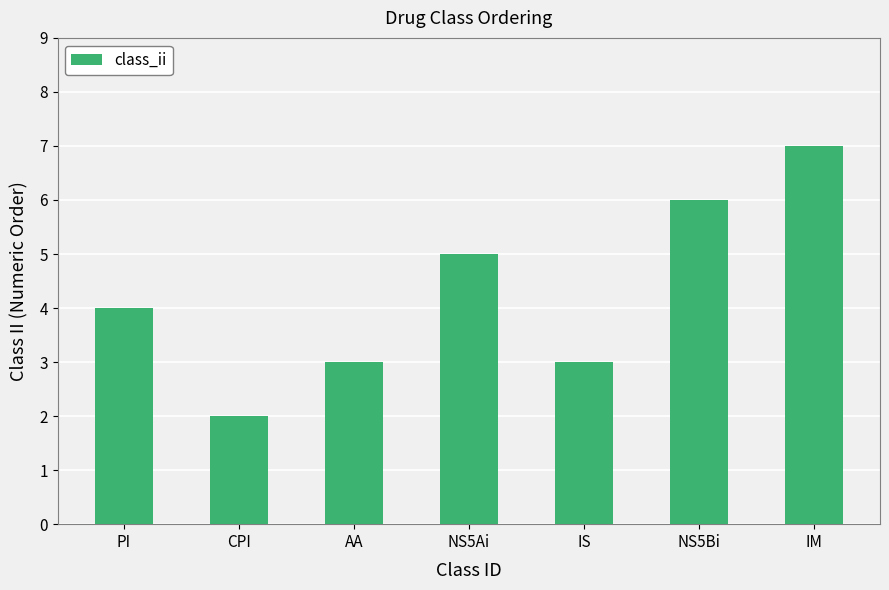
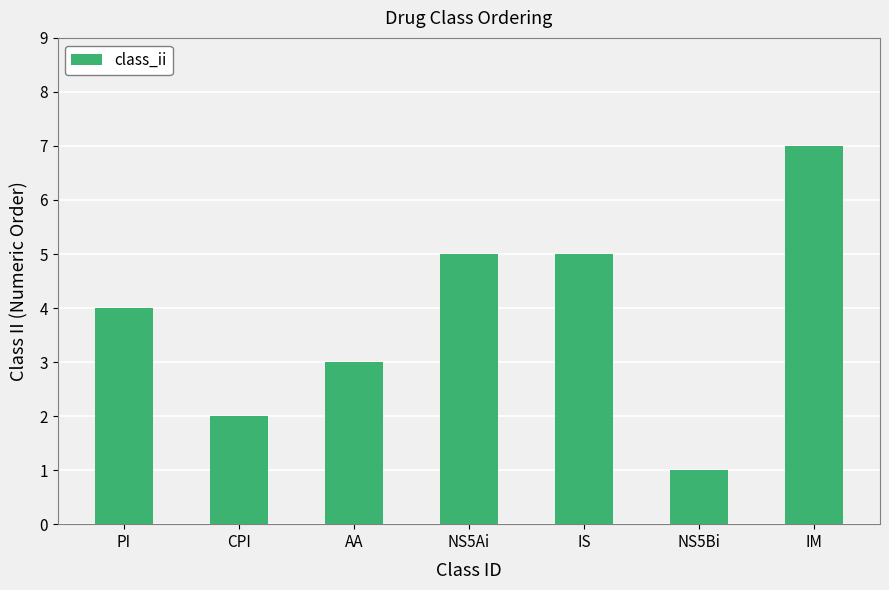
IS: 3 -> 5
NS5Bi: 6 -> 1
